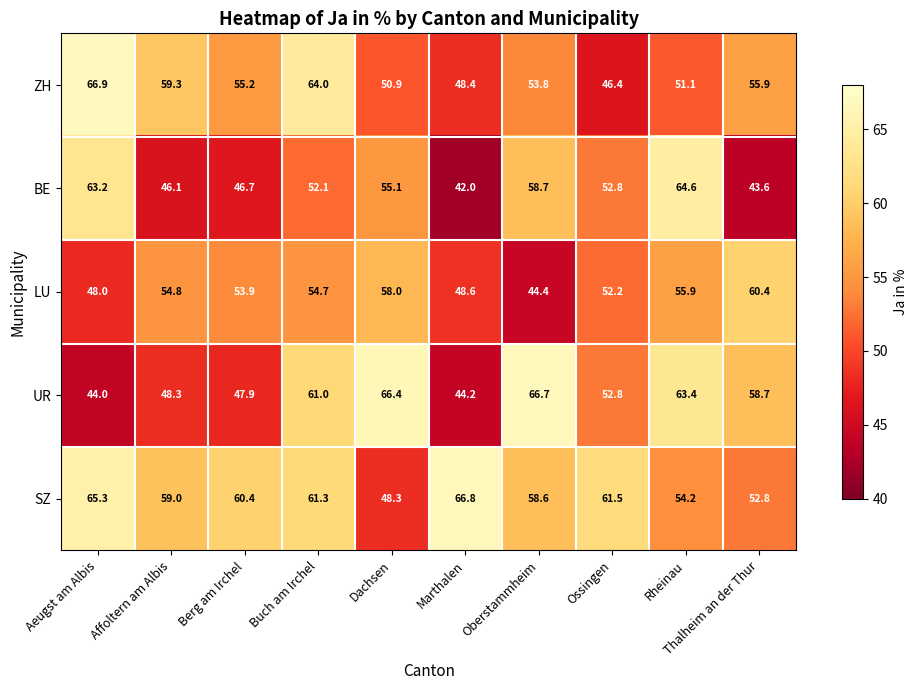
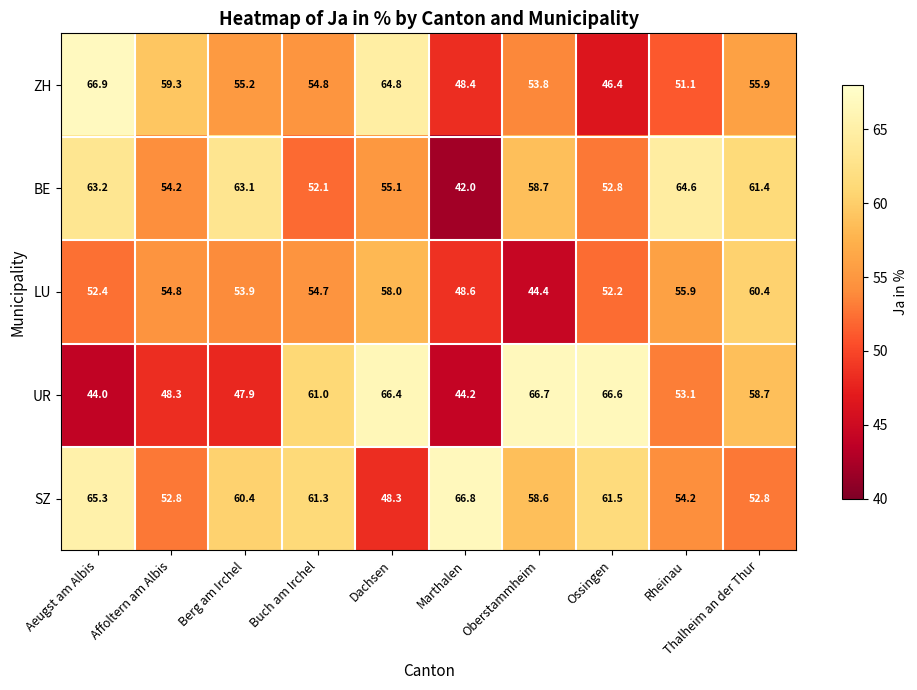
ZH, Buch am Irchel: 64.0 -> 54.8
ZH, Dachsen: 50.9 -> 64.8
BE, Affoltern am Albis: 46.1 -> 54.2
BE, Berg am Irchel: 46.7 -> 63.1
BE, Thalheim an der Thur: 43.6 -> 61.4
LU, Aeugst am Albis: 48.0 -> 52.4
UR, Ossingen: 52.8 -> 66.6
UR, Rheinau: 63.4 -> 53.1
SZ, Affoltern am Albis: 59.0 -> 52.8
